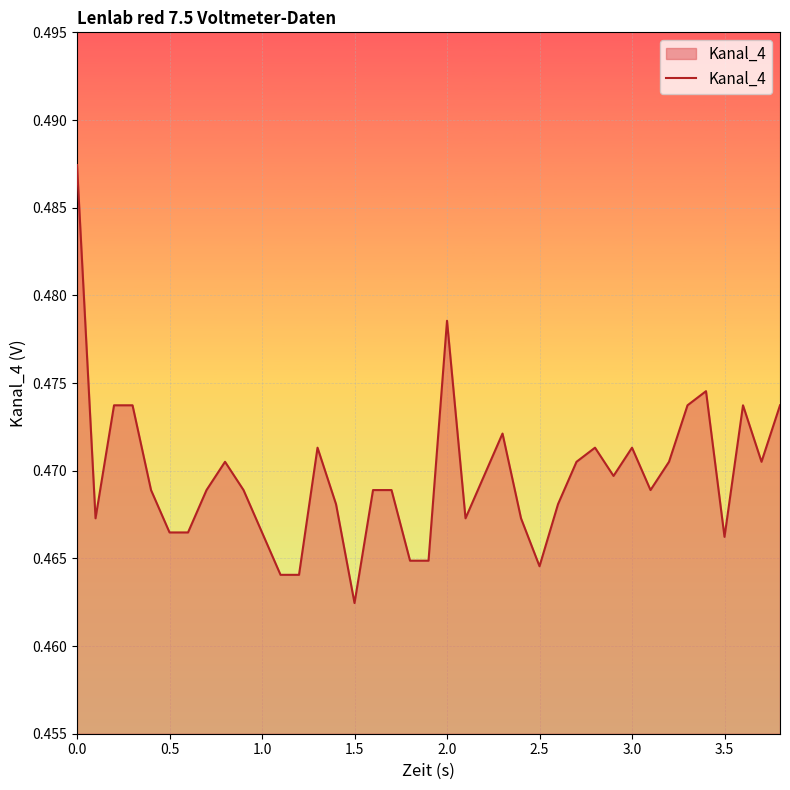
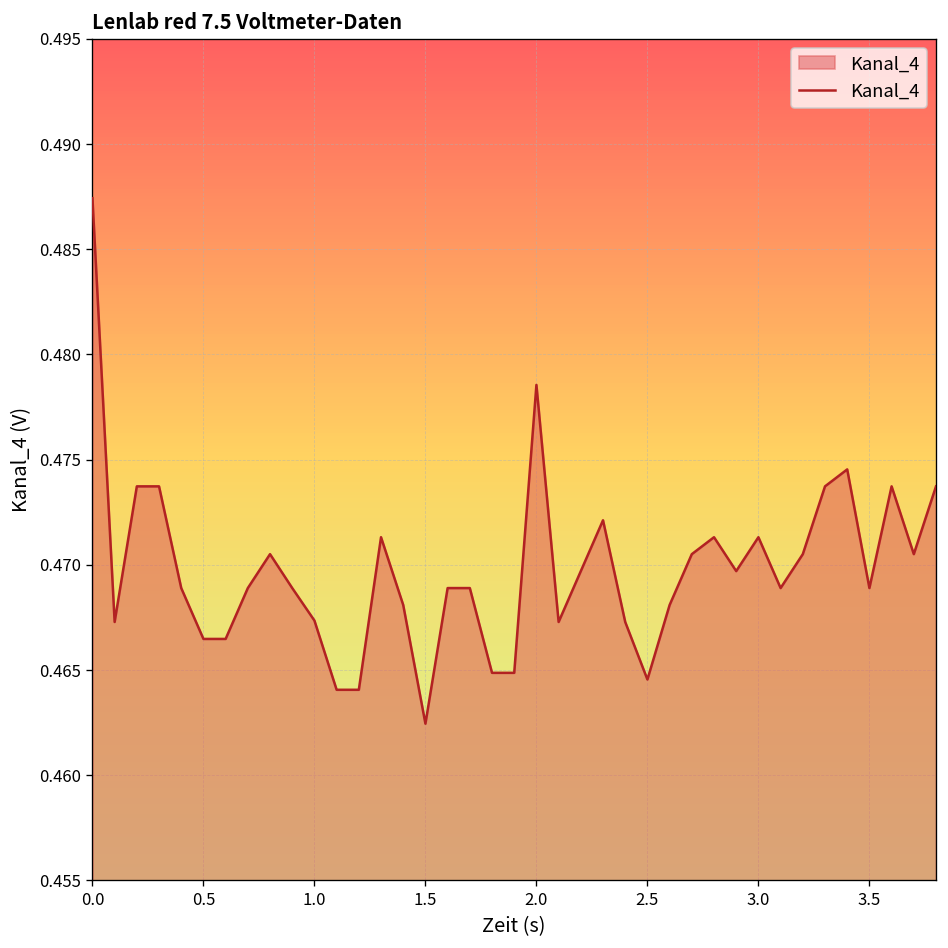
1.0: 0.4665 -> 0.4674
3.5: 0.4662 -> 0.4689
